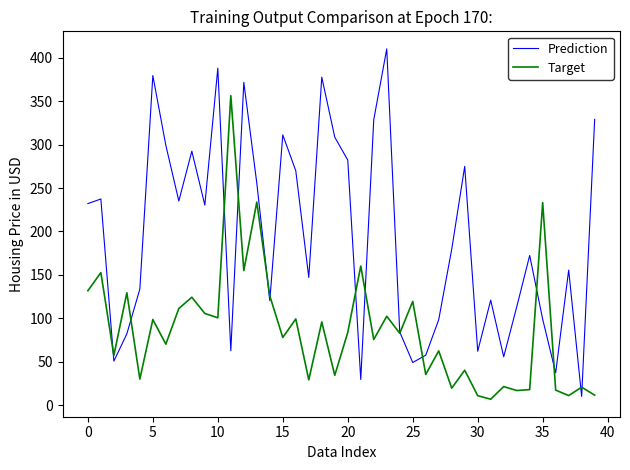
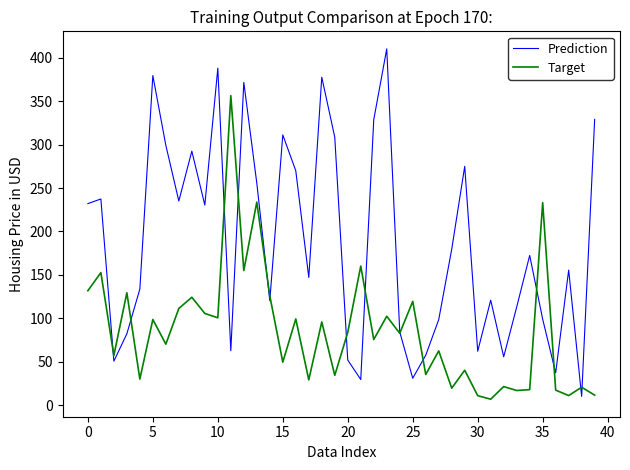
Target, 15: 80 -> 50
Prediction, 20: 280 -> 50
Prediction, 25: 50 -> 30
